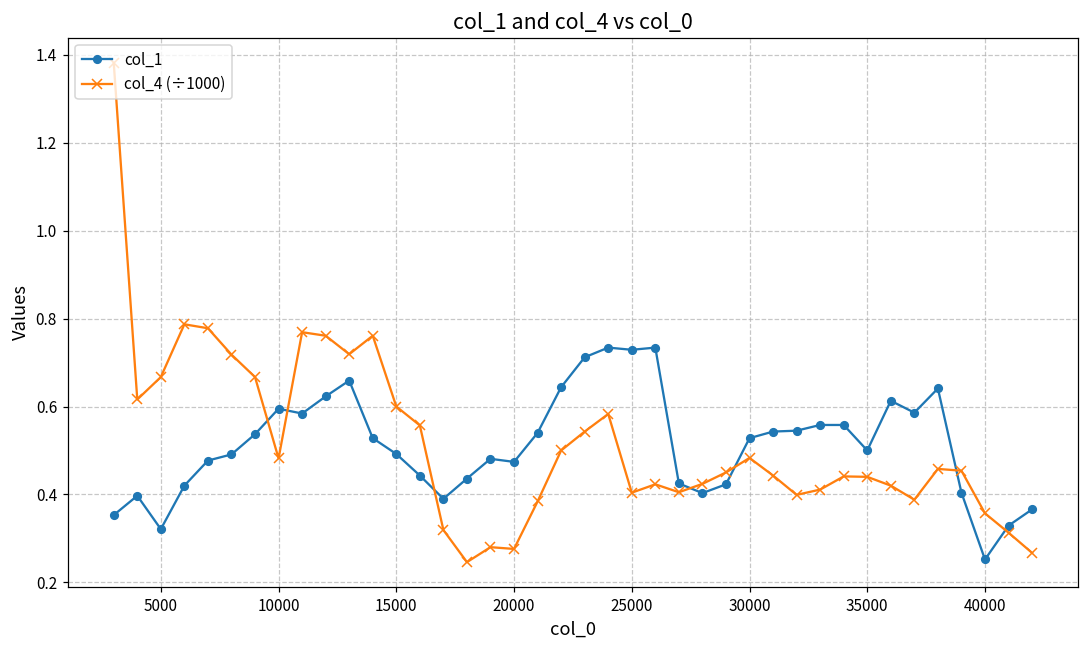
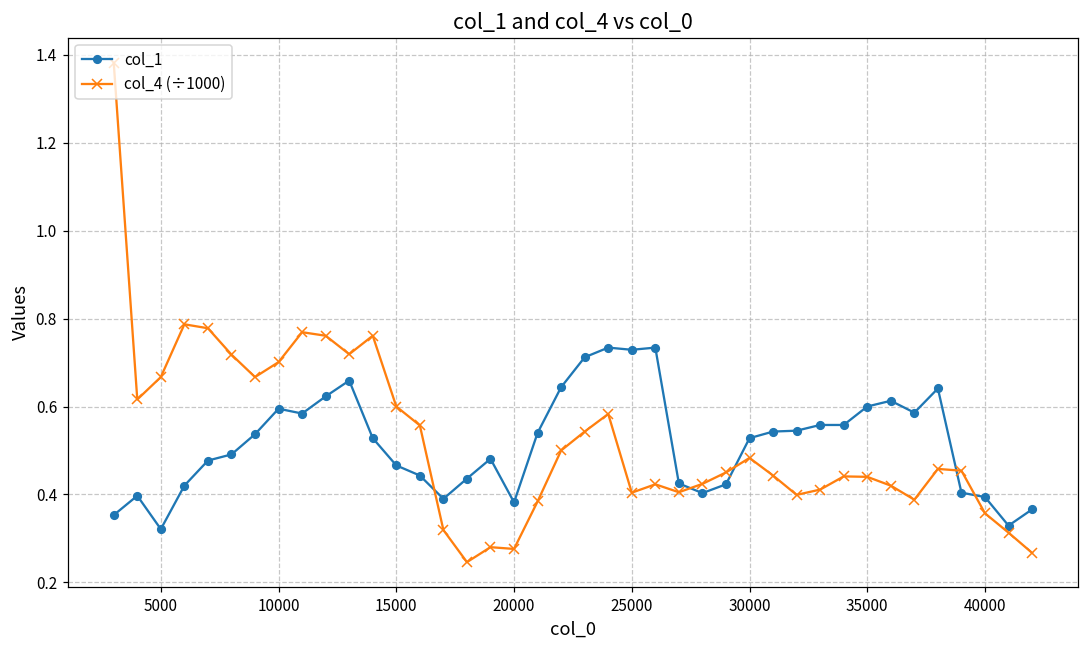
col_4 (÷1000), 10000: 0.48 -> 0.70
col_1, 15000: 0.49 -> 0.47
col_1, 20000: 0.47 -> 0.38
col_1, 35000: 0.5 -> 0.6
col_1, 40000: 0.25 -> 0.39
